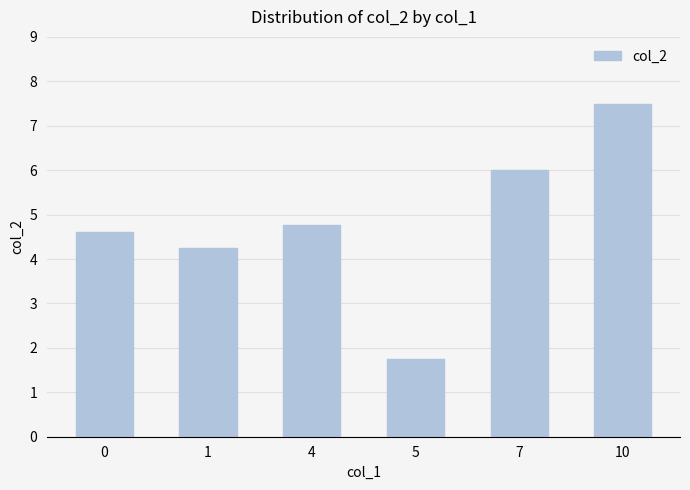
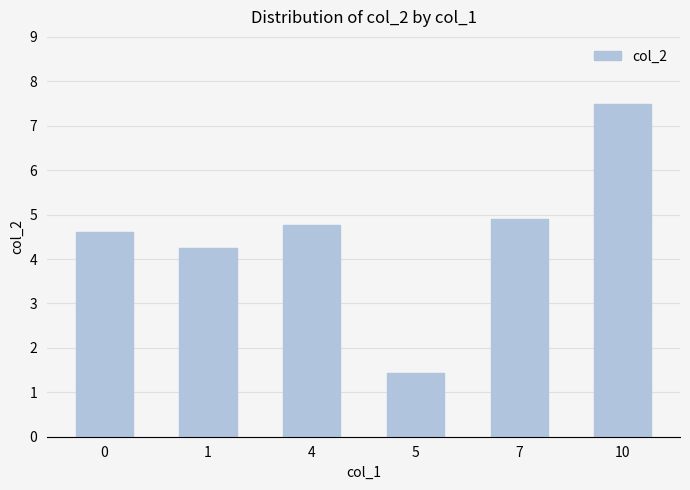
5: 1.8 -> 1.4
7: 6.0 -> 4.9
